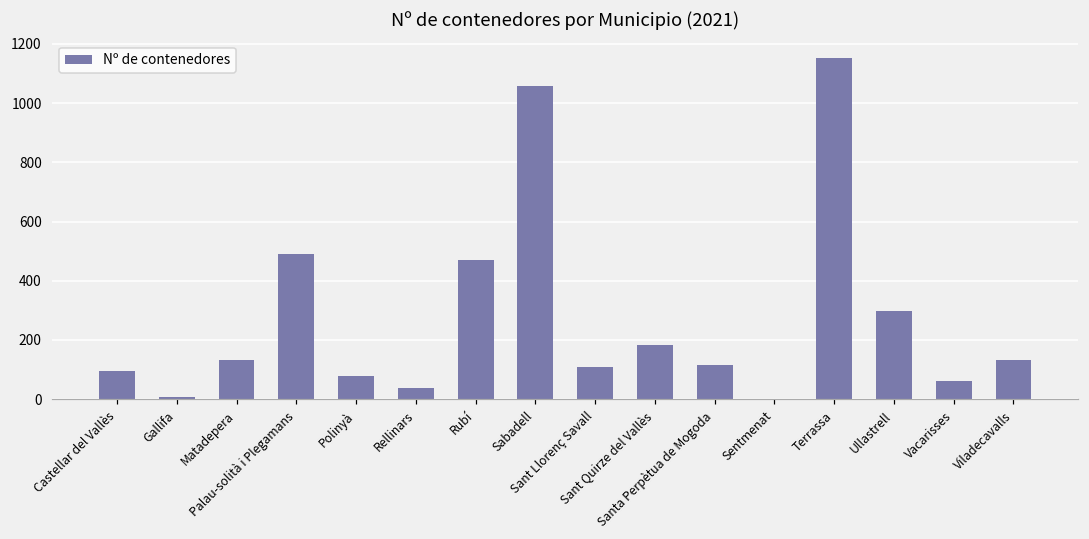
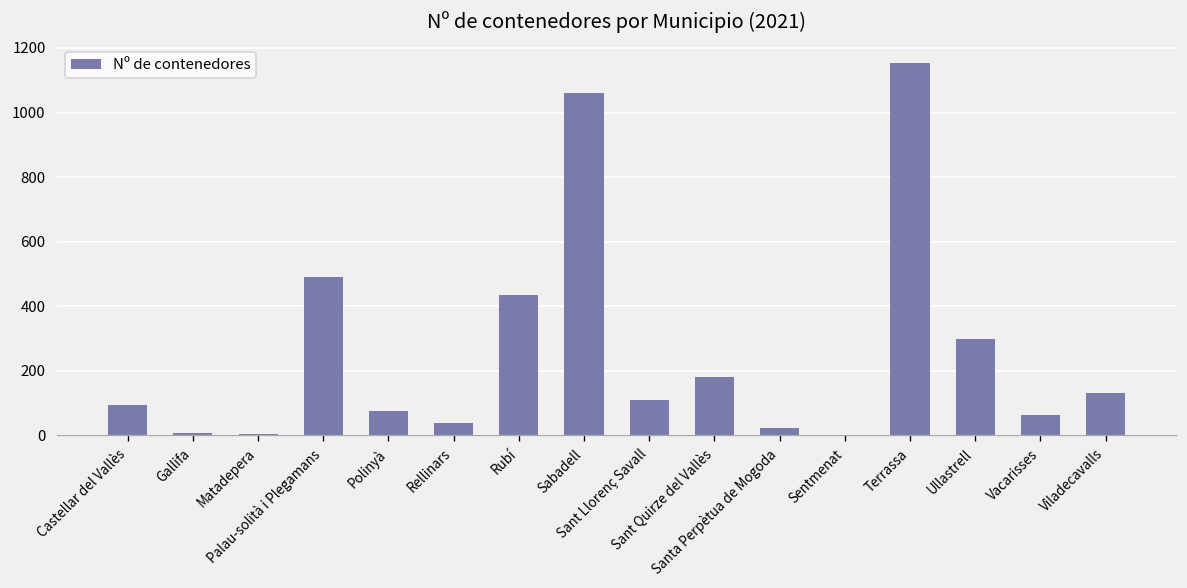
Matadepera: 130 -> 0
Rubí: 470 -> 440
Santa Perpètua de Mogoda: 120 -> 20
